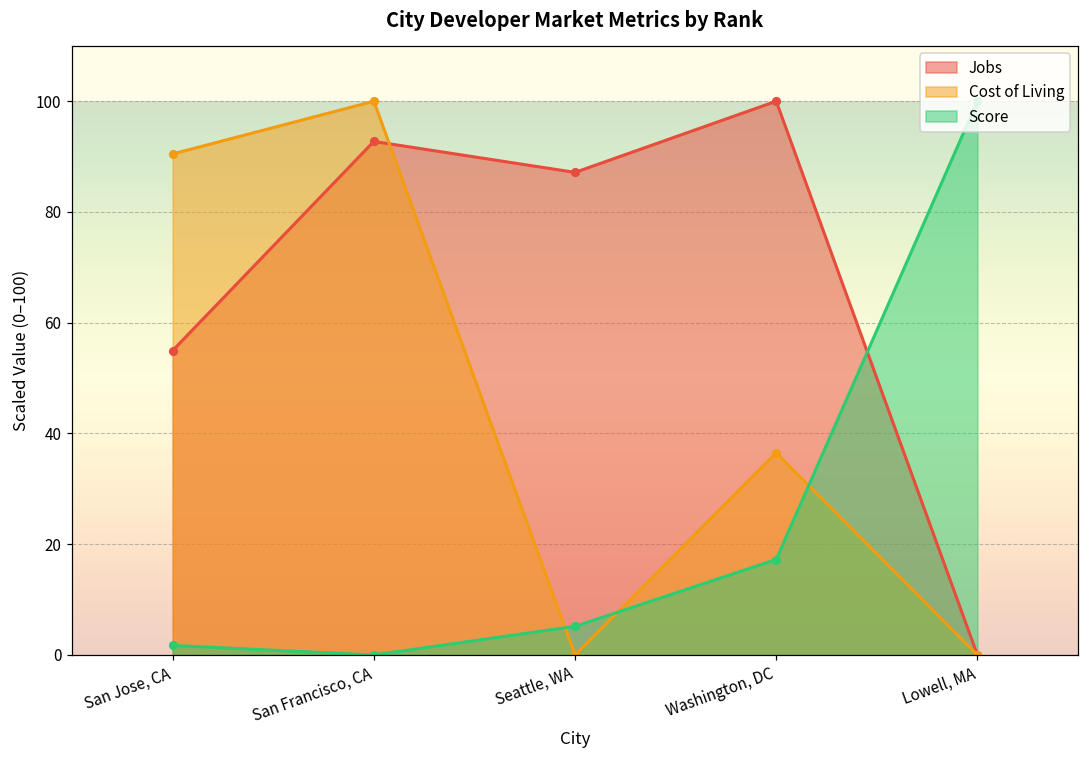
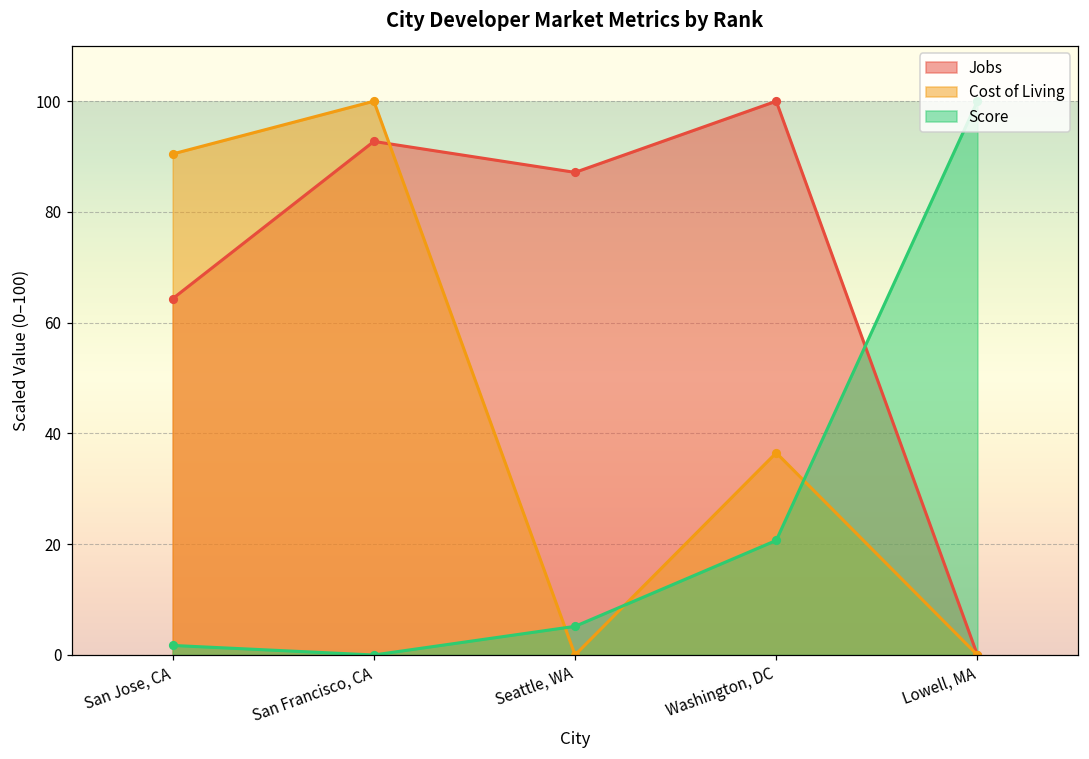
Jobs, San Jose, CA: 55 -> 64
Score, Washington, DC: 17 -> 21
